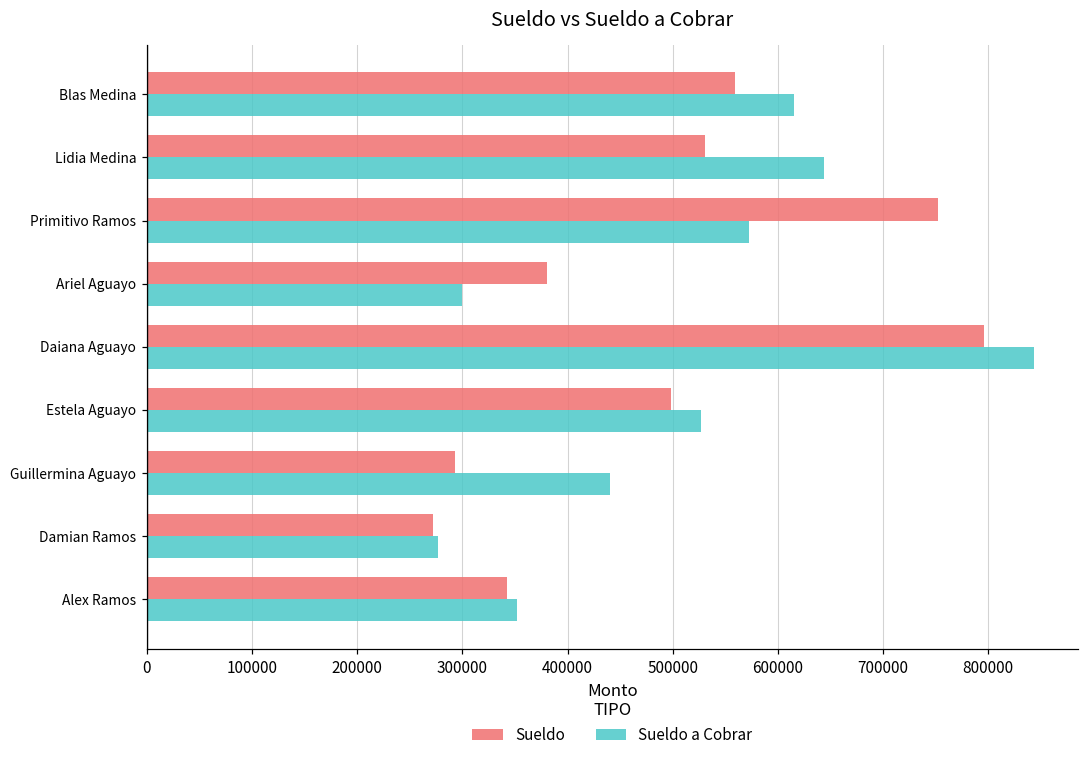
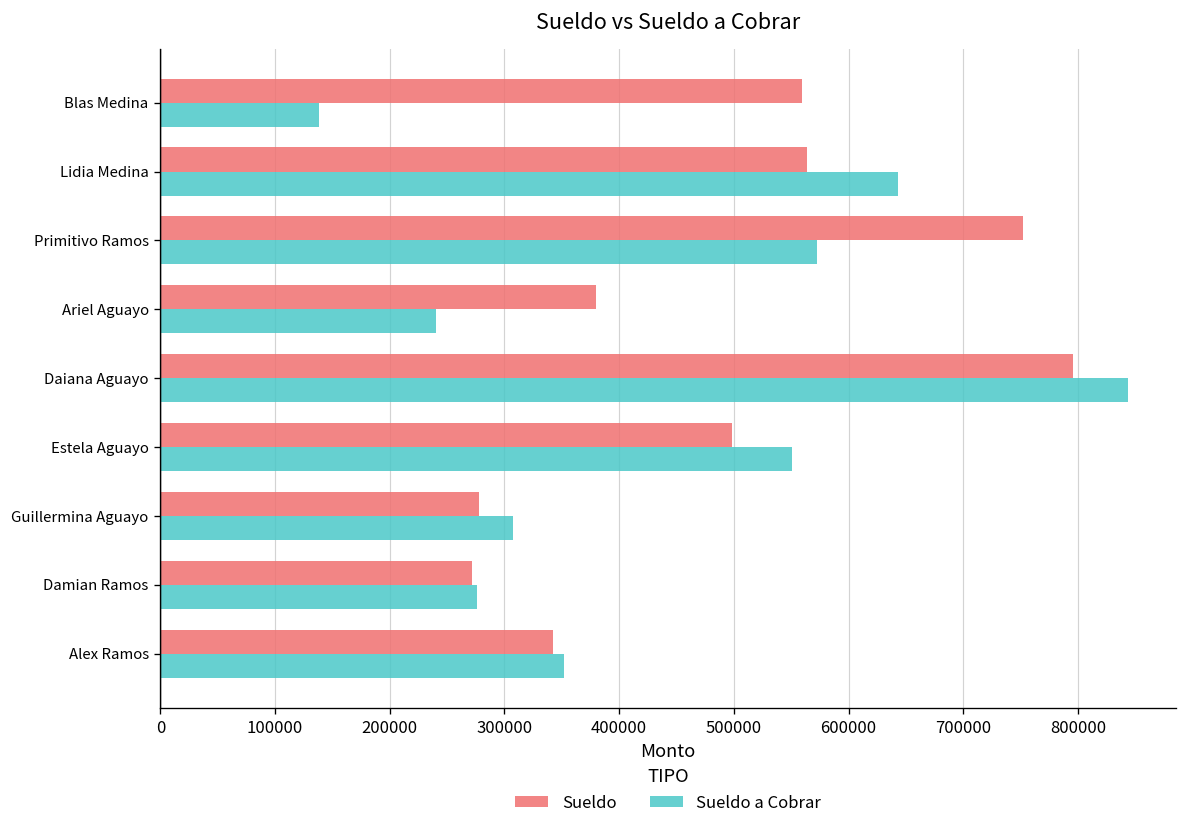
Sueldo a Cobrar, Blas Medina: 620000 -> 140000
Sueldo, Lidia Medina: 530000 -> 560000
Sueldo a Cobrar, Ariel Aguayo: 300000 -> 240000
Sueldo a Cobrar, Estela Aguayo: 530000 -> 550000
Sueldo, Guillermina Aguayo: 290000 -> 280000
Sueldo a Cobrar, Guillermina Aguayo: 440000 -> 310000
